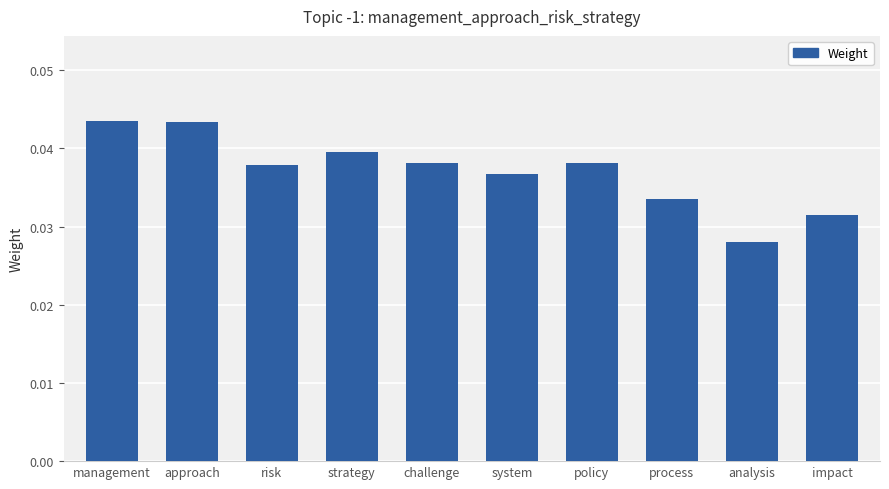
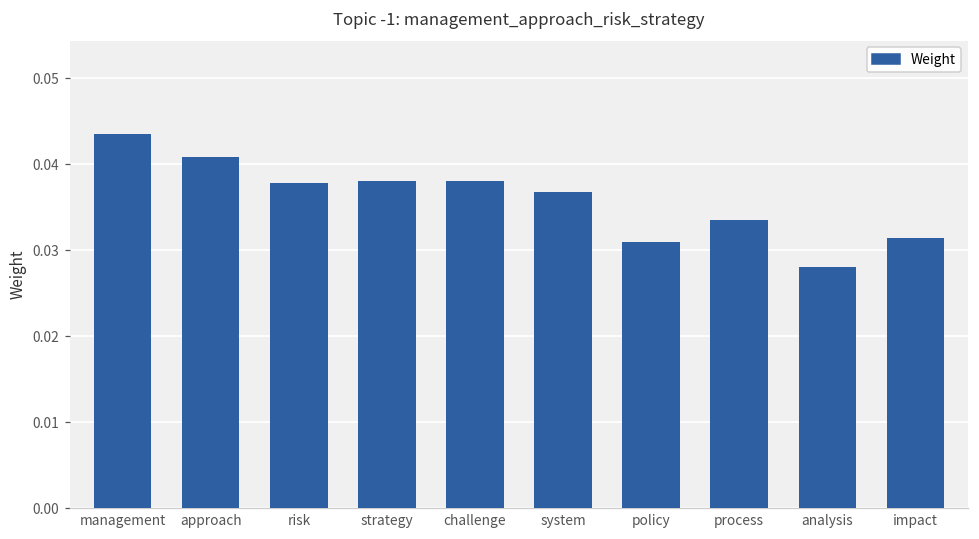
approach: 0.043 -> 0.041
strategy: 0.040 -> 0.038
policy: 0.038 -> 0.031
